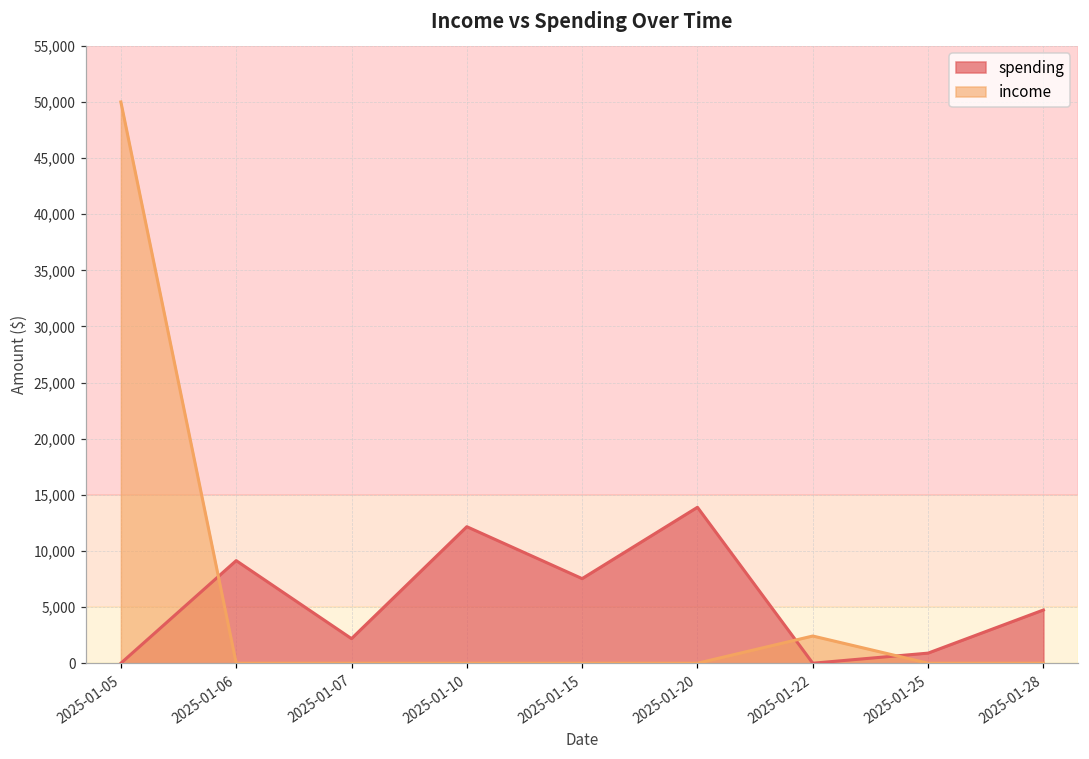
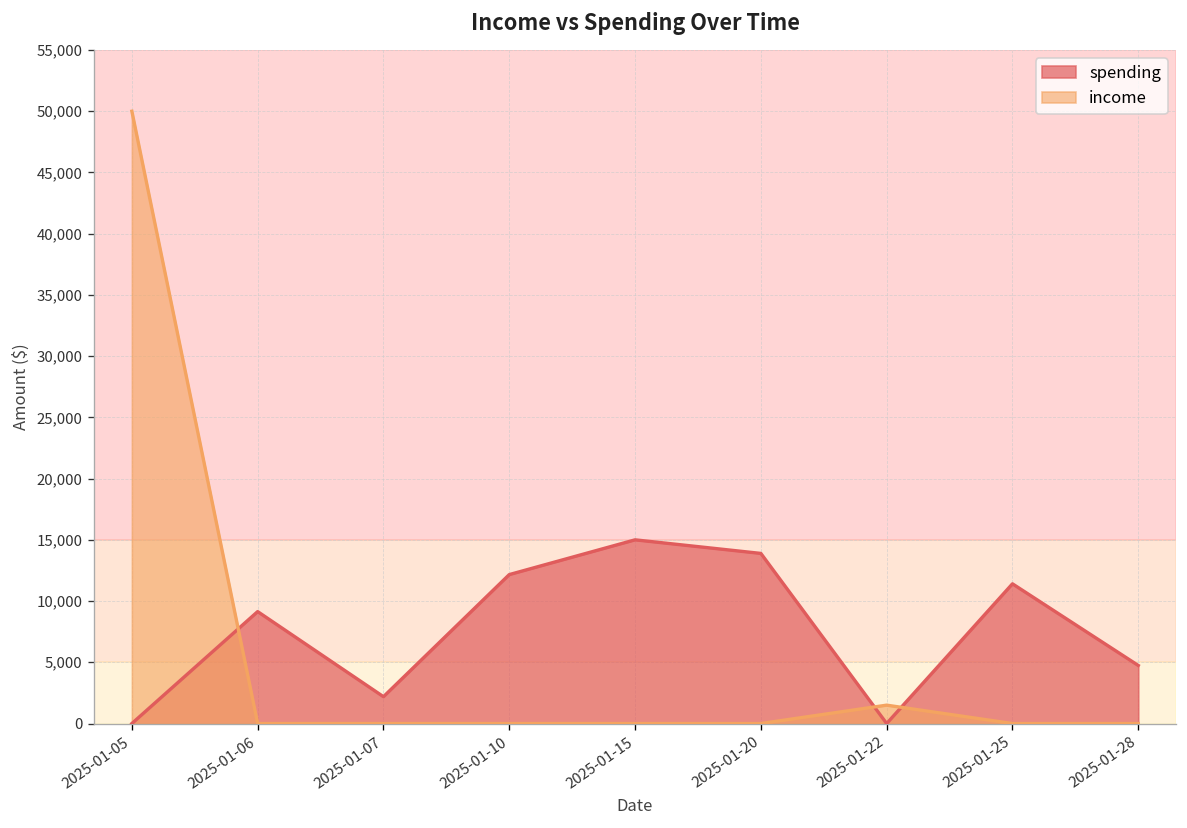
spending, 2025-01-15: 7,500 -> 15,000
income, 2025-01-22: 2,400 -> 1,500
spending, 2025-01-25: 900 -> 11,400
